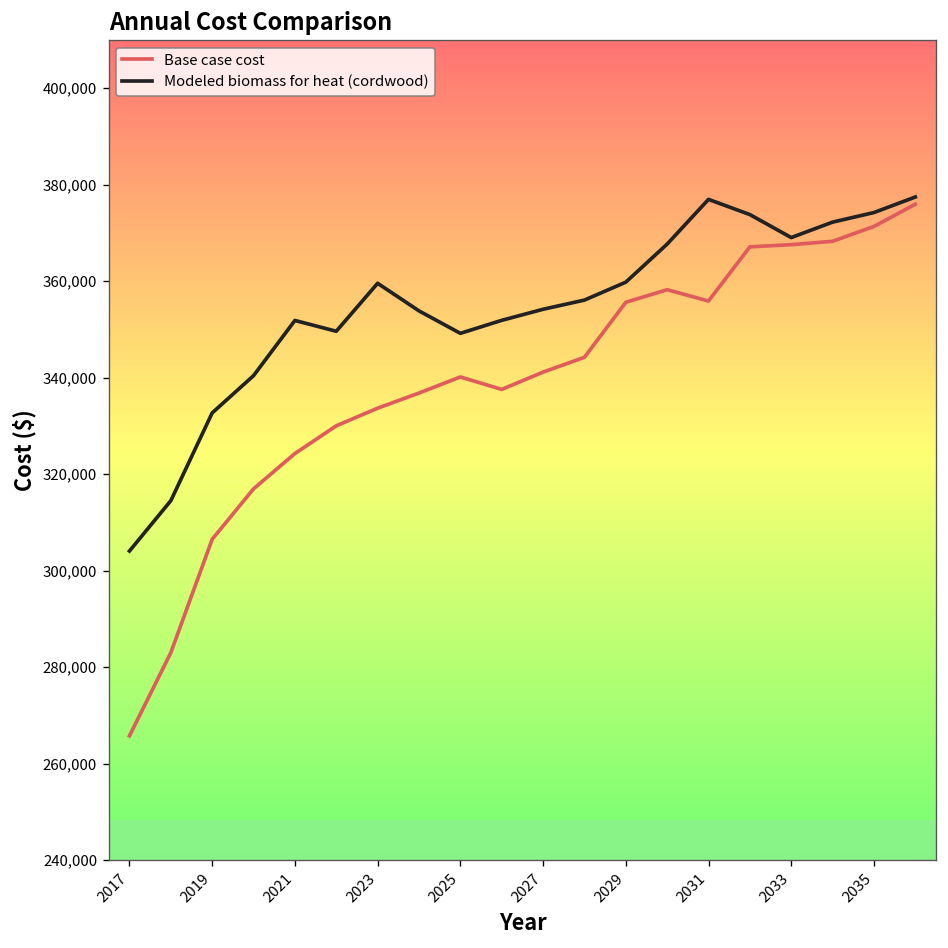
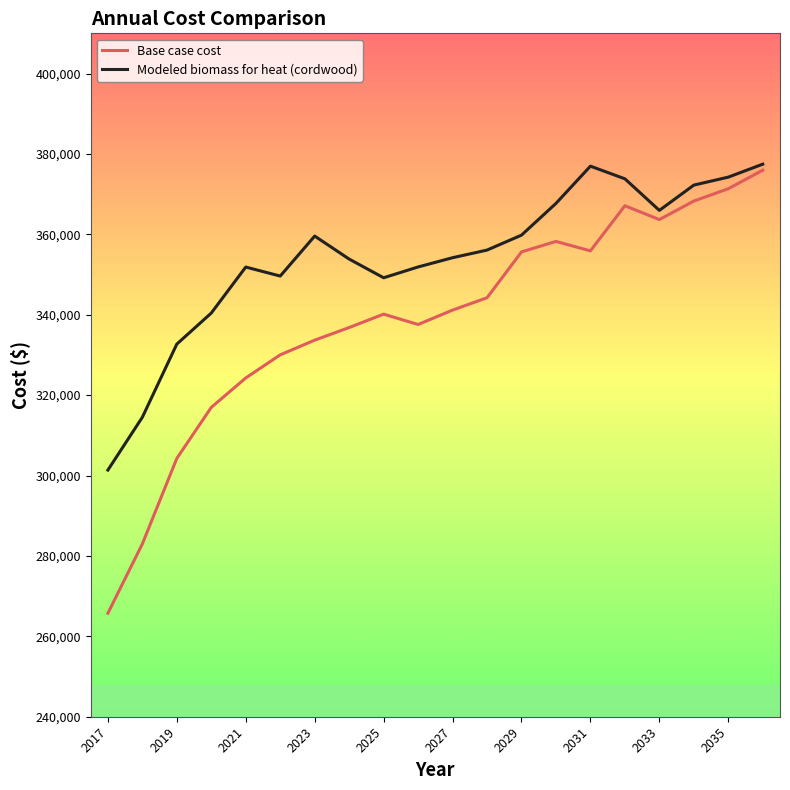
Modeled biomass for heat (cordwood), 2017: 304,000 -> 301,000
Base case cost, 2019: 307,000 -> 304,000
Base case cost, 2033: 368,000 -> 364,000
Modeled biomass for heat (cordwood), 2033: 369,000 -> 366,000
